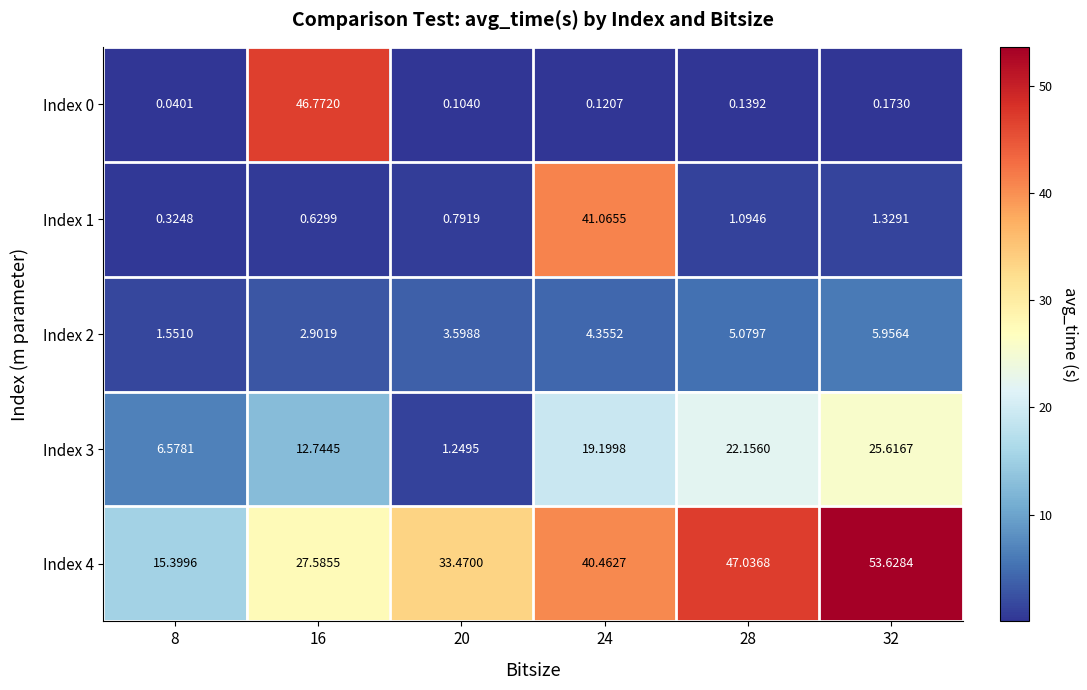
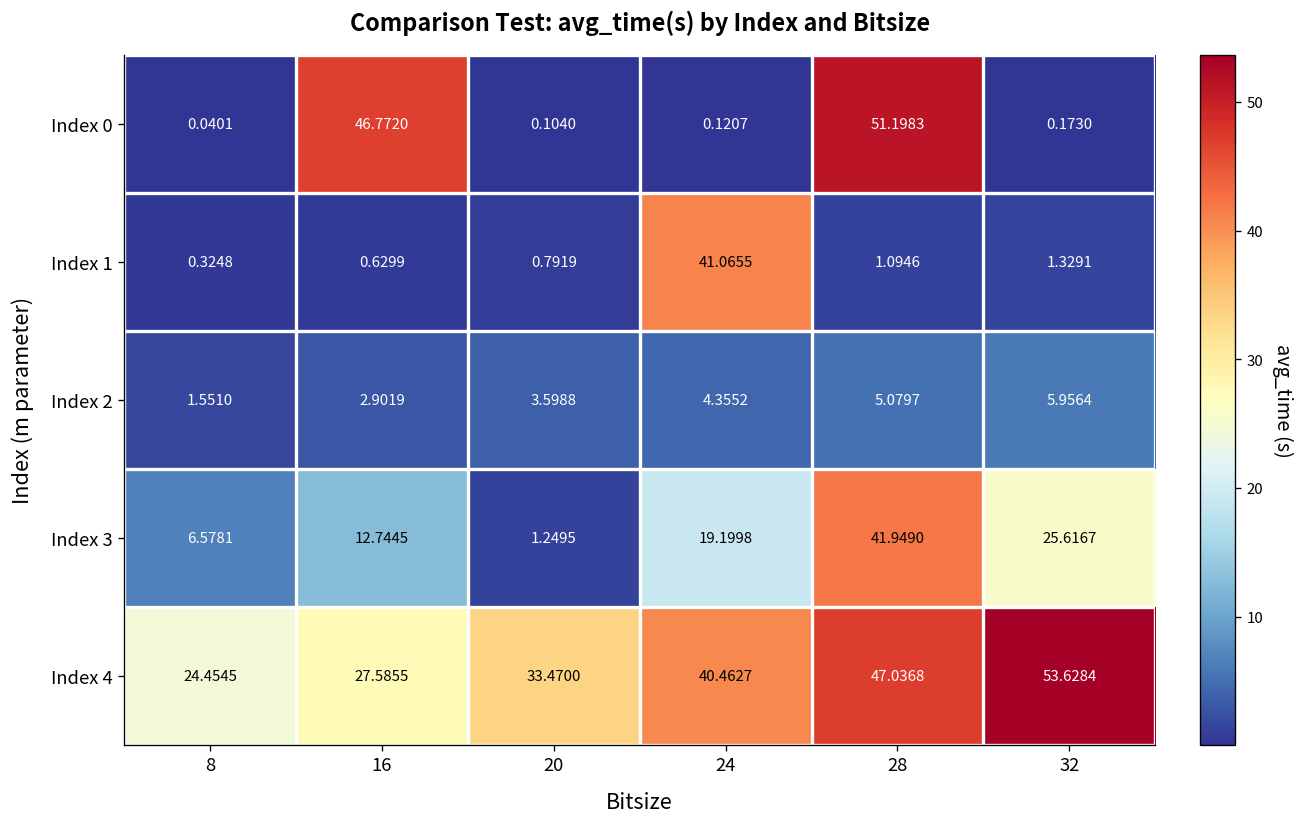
Index 0, 28: 0.1392 -> 51.1983
Index 3, 28: 22.1560 -> 41.9490
Index 4, 8: 15.3996 -> 24.4545
